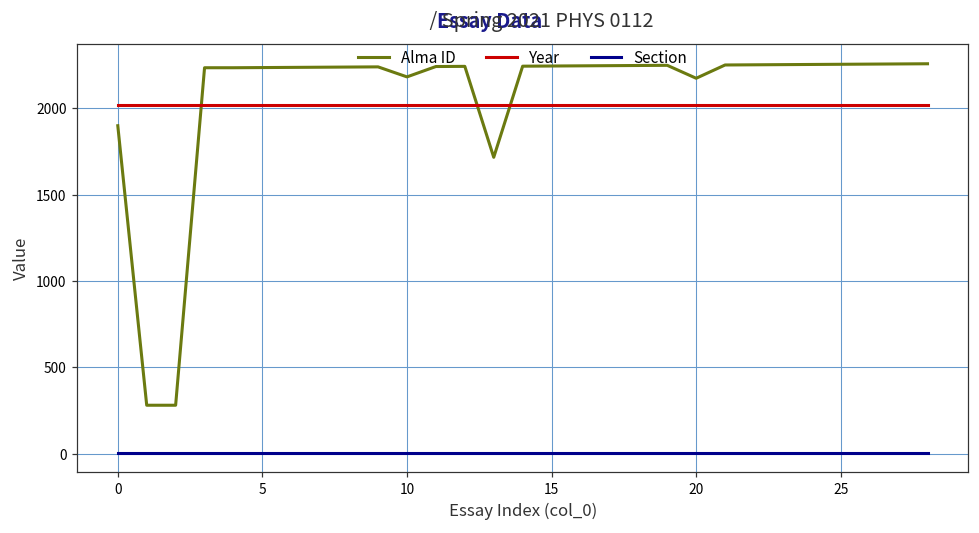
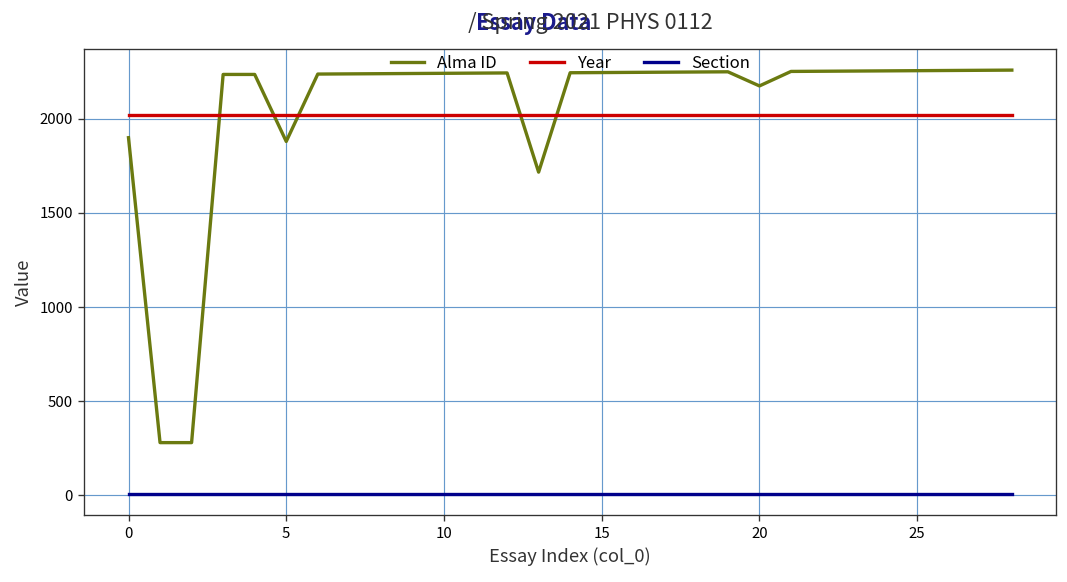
Alma ID, 5: 2240 -> 1880
Alma ID, 10: 2180 -> 2240
